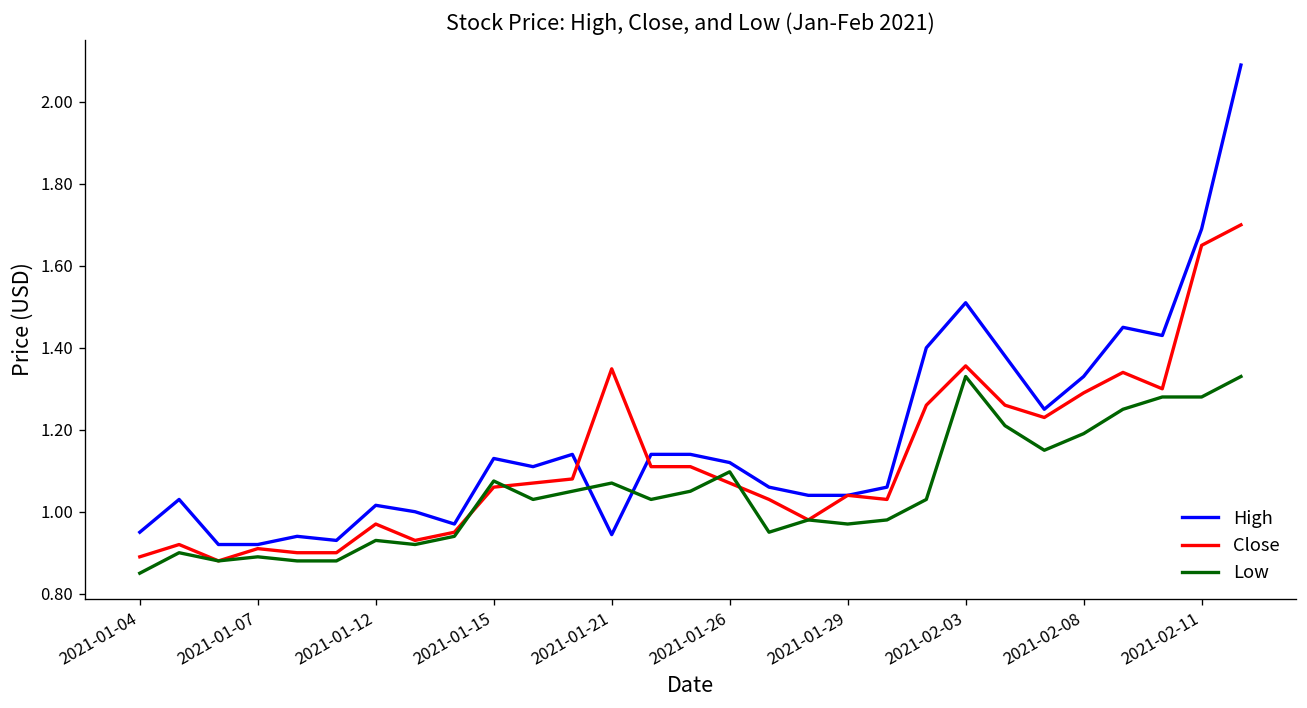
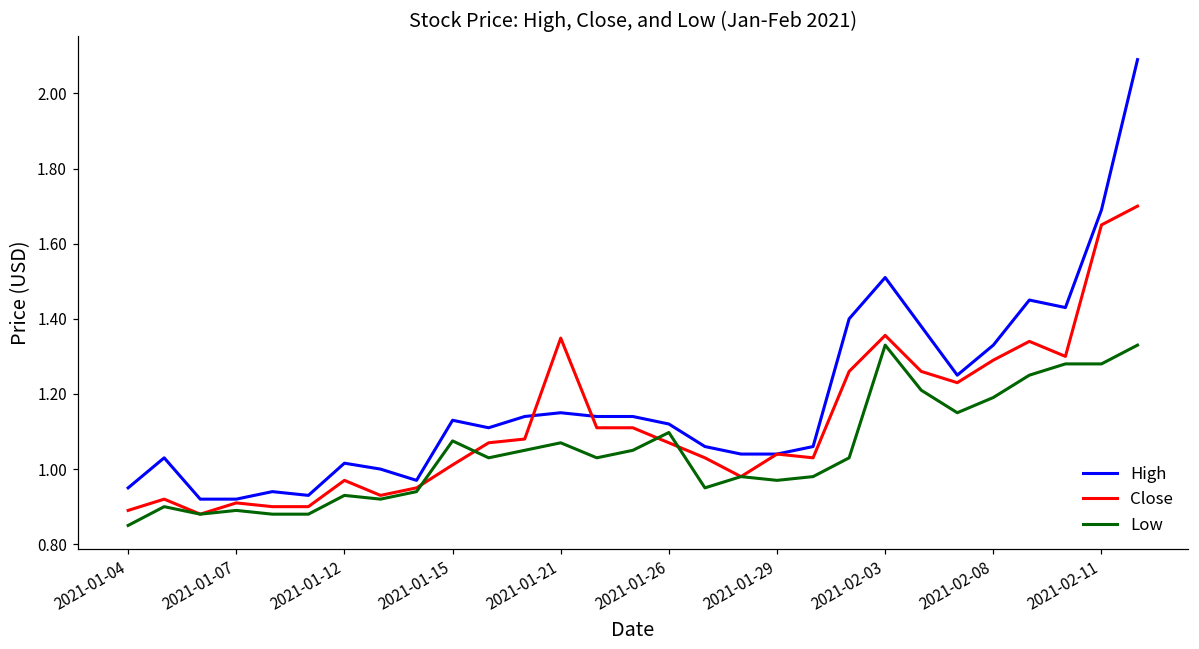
Close, 2021-01-15: 1.06 -> 1.01
High, 2021-01-21: 0.94 -> 1.15
